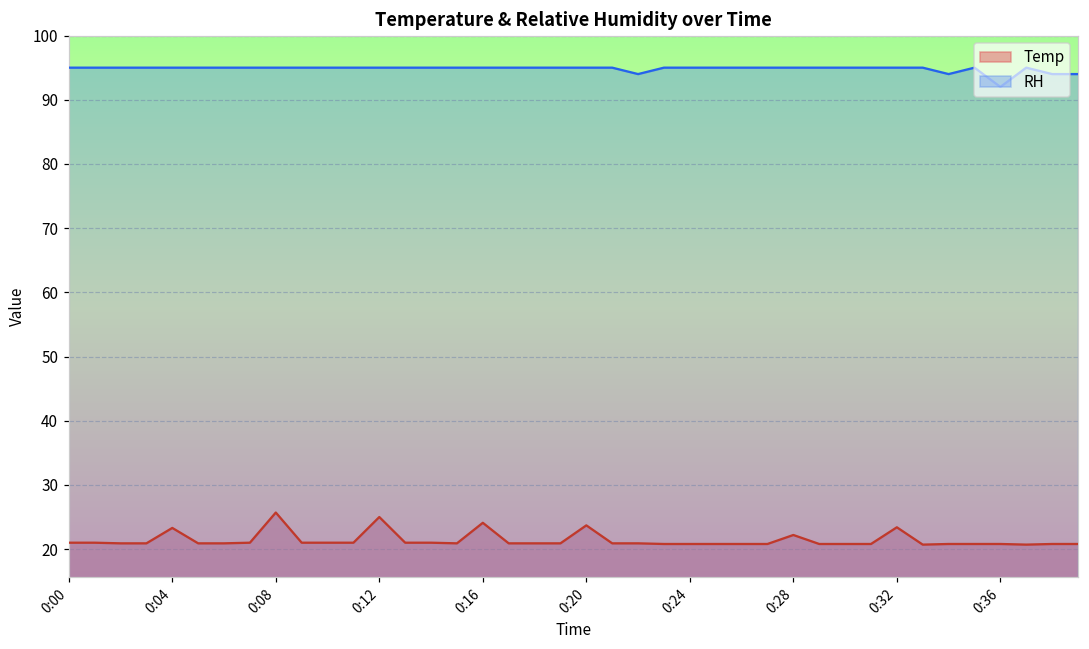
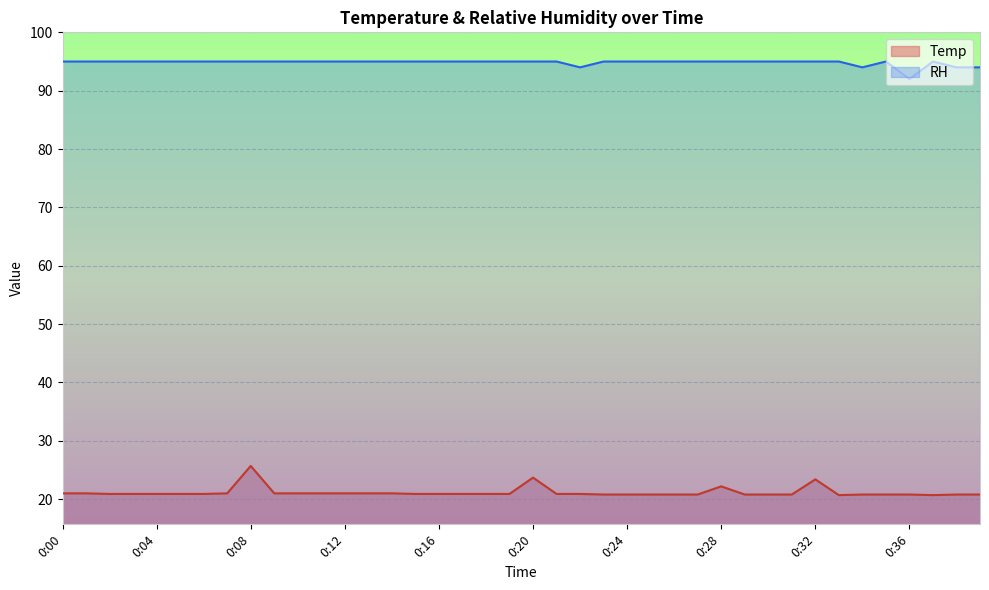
Temp, 0:04: 23 -> 21
Temp, 0:12: 25 -> 21
Temp, 0:16: 24 -> 21
